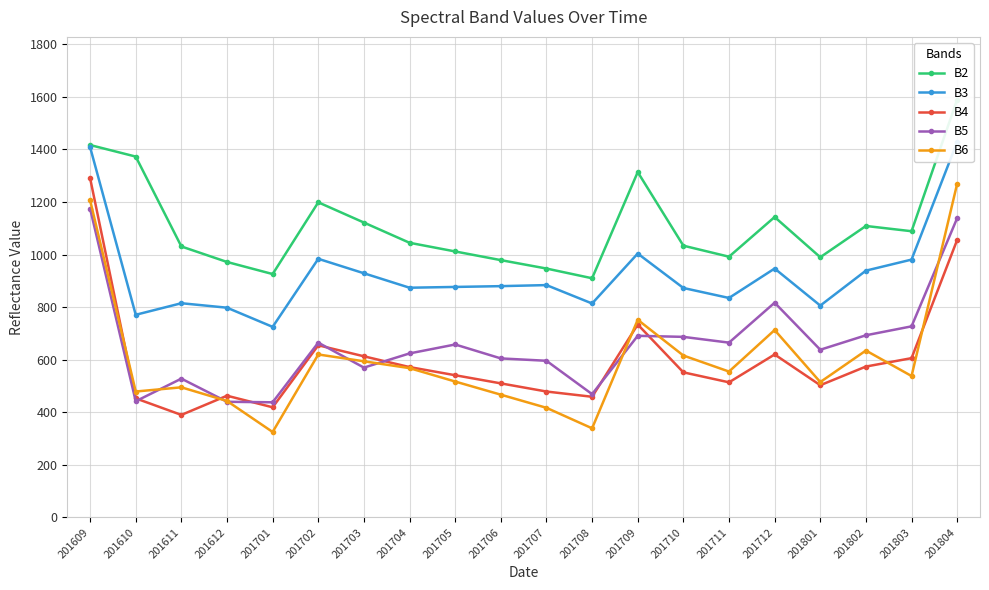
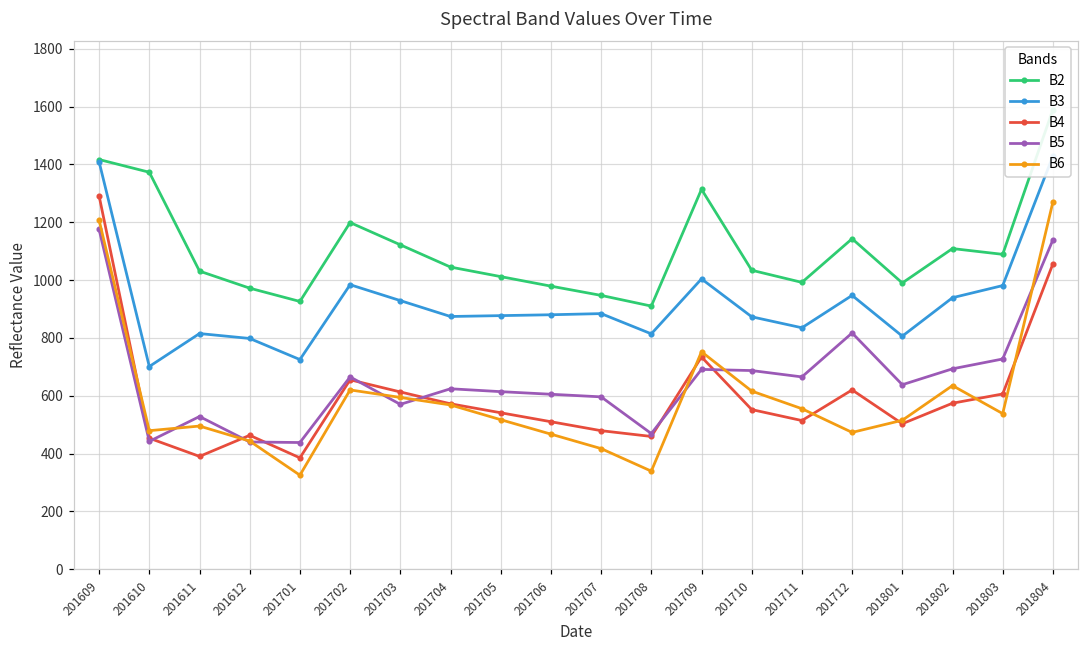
B3, 201610: 770 -> 700
B4, 201701: 420 -> 390
B5, 201705: 660 -> 610
B6, 201712: 710 -> 470
